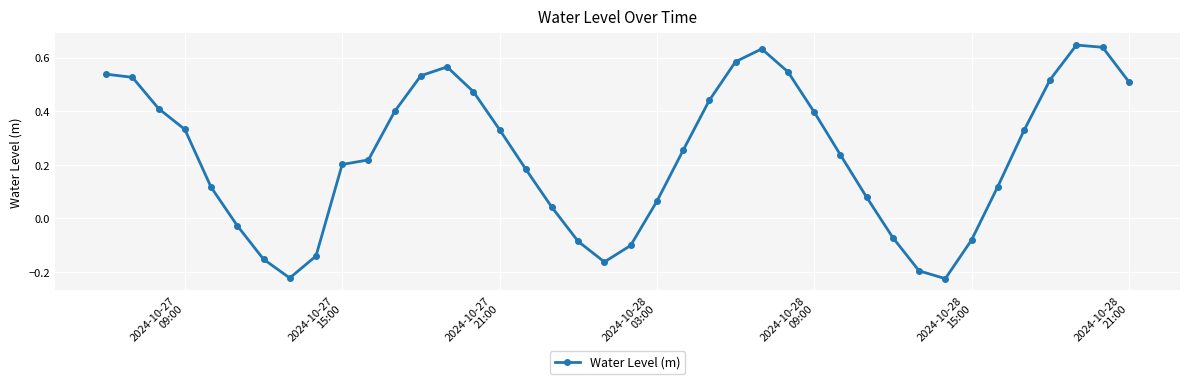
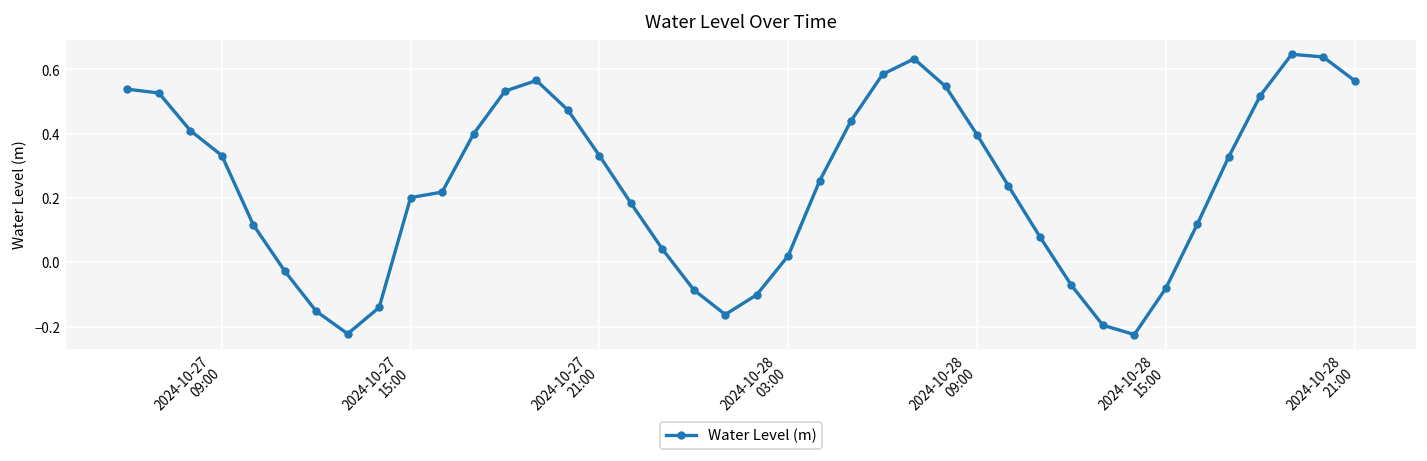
2024-10-28 03:00: 0.06 -> 0.02
2024-10-28 21:00: 0.51 -> 0.57
